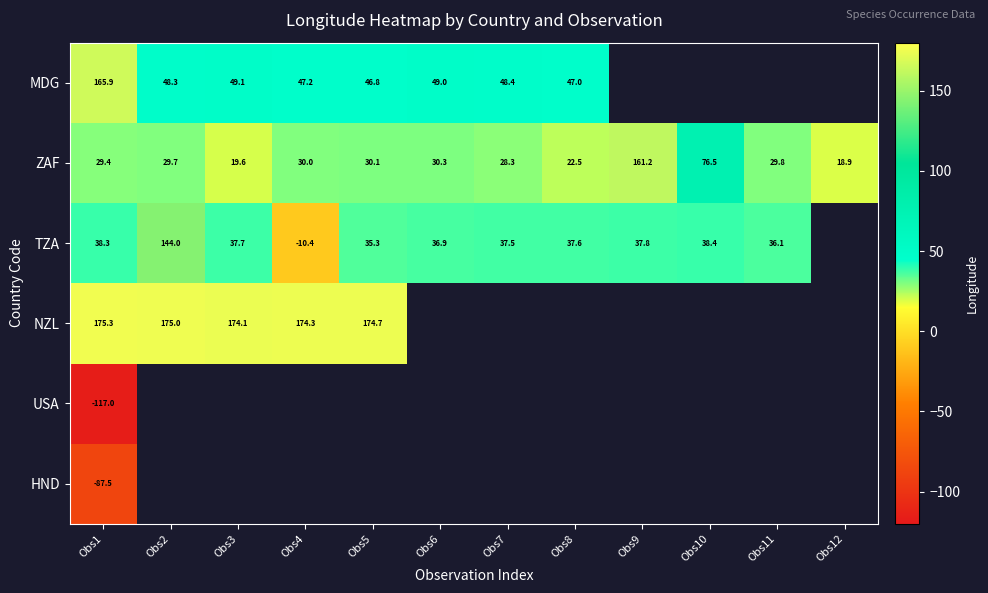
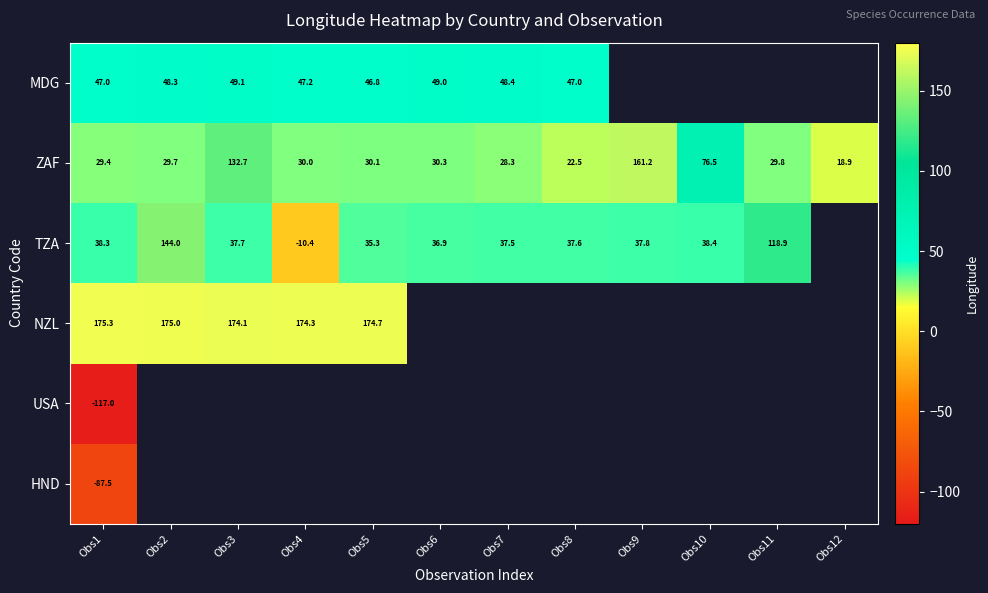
MDG, Obs1: 165.9 -> 47.0
ZAF, Obs3: 19.6 -> 132.7
TZA, Obs11: 36.1 -> 118.9
